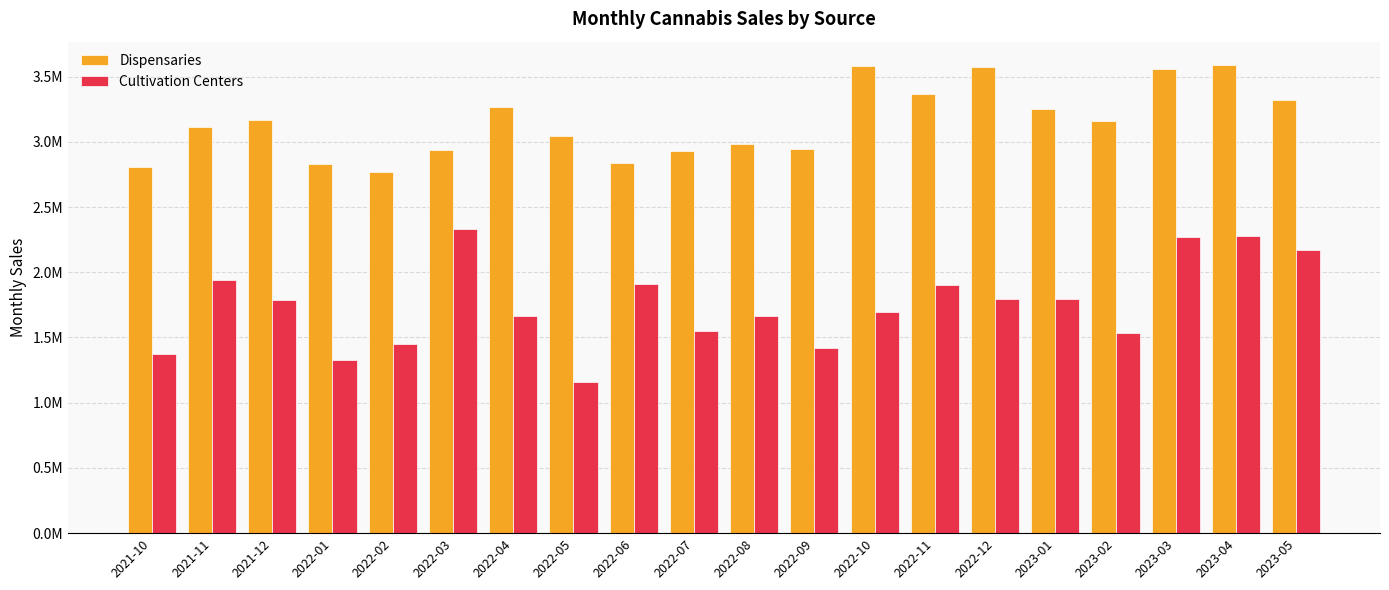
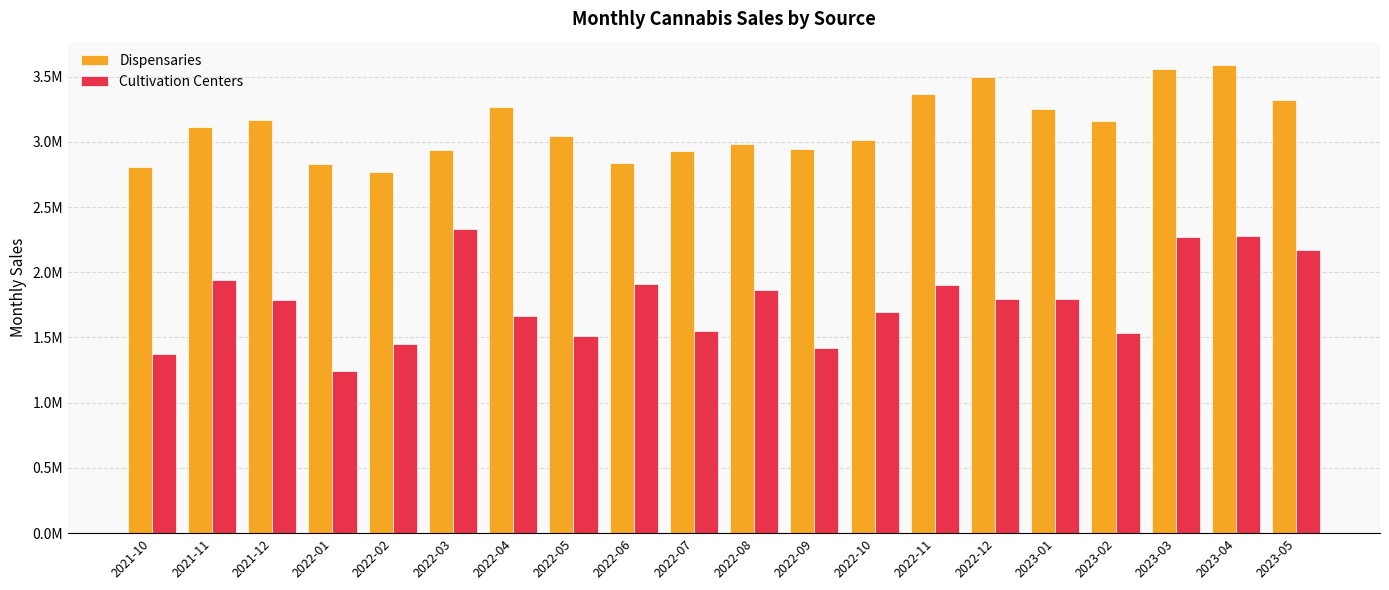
Cultivation Centers, 2022-01: 1330000 -> 1240000
Cultivation Centers, 2022-05: 1160000 -> 1510000
Cultivation Centers, 2022-08: 1670000 -> 1870000
Dispensaries, 2022-10: 3580000 -> 3010000
Dispensaries, 2022-12: 3570000 -> 3500000
